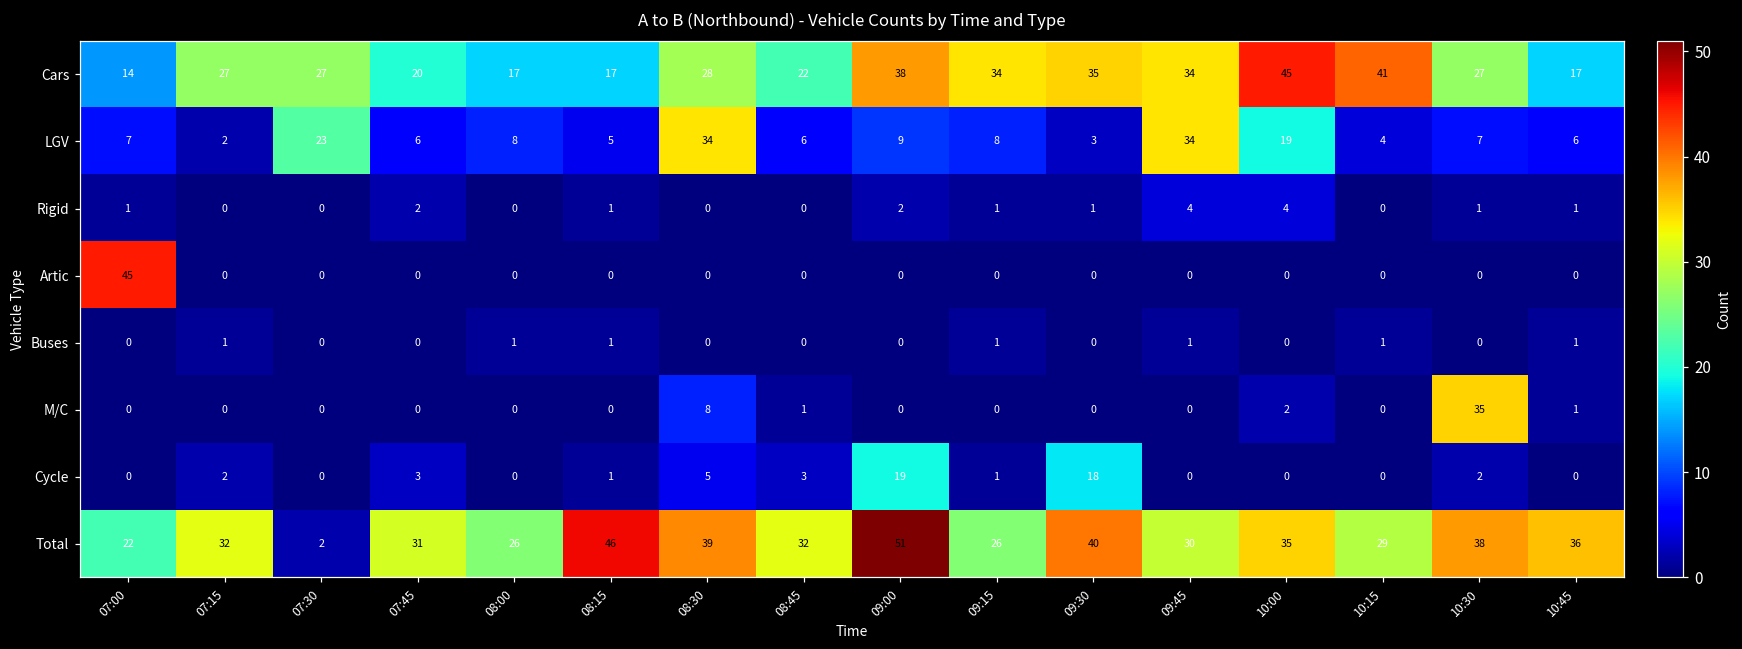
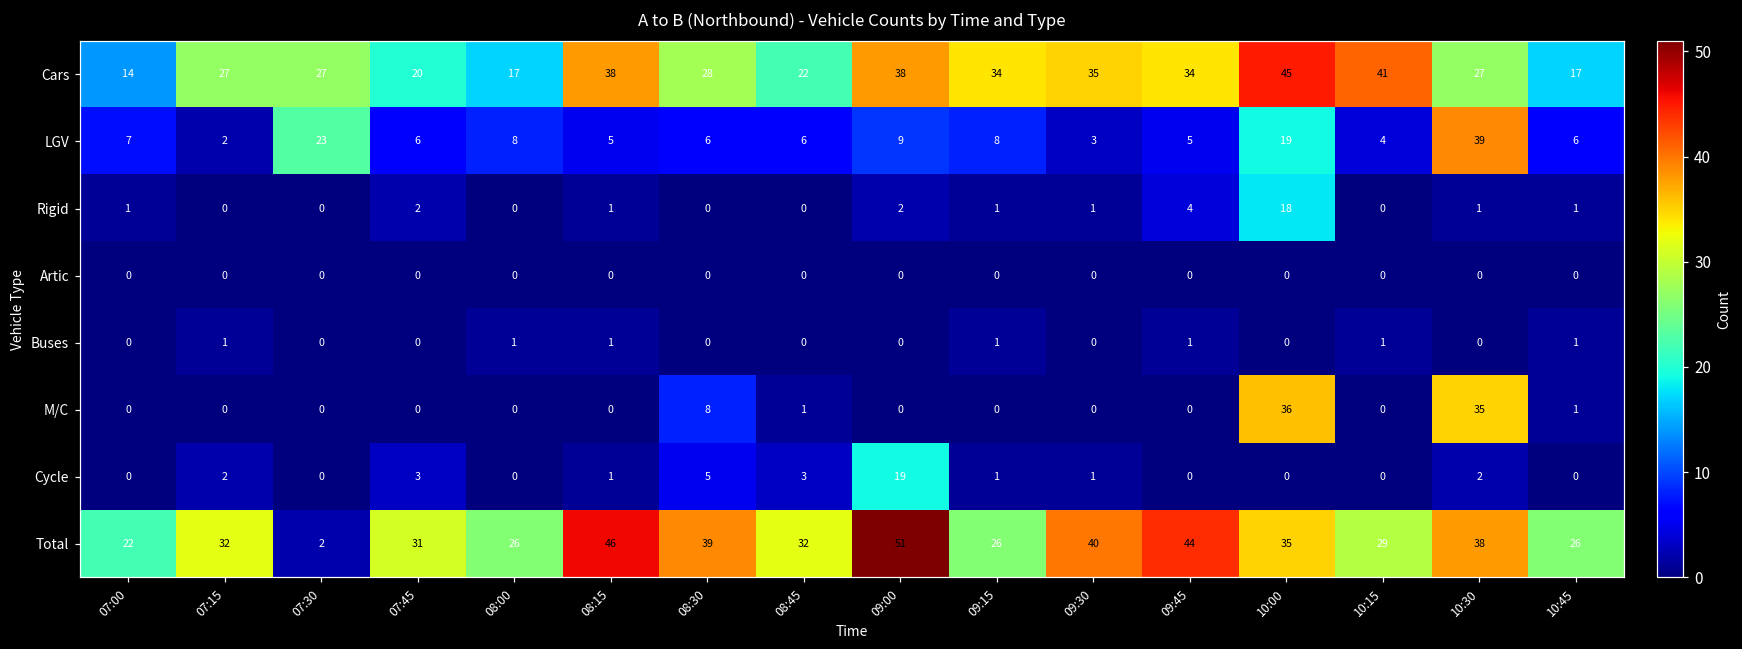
Cars, 08:15: 17 -> 38
LGV, 08:30: 34 -> 6
LGV, 09:45: 34 -> 5
LGV, 10:30: 7 -> 39
Rigid, 10:00: 4 -> 18
Artic, 07:00: 45 -> 0
M/C, 10:00: 2 -> 36
Cycle, 09:30: 18 -> 1
Total, 09:45: 30 -> 44
Total, 10:45: 36 -> 26
